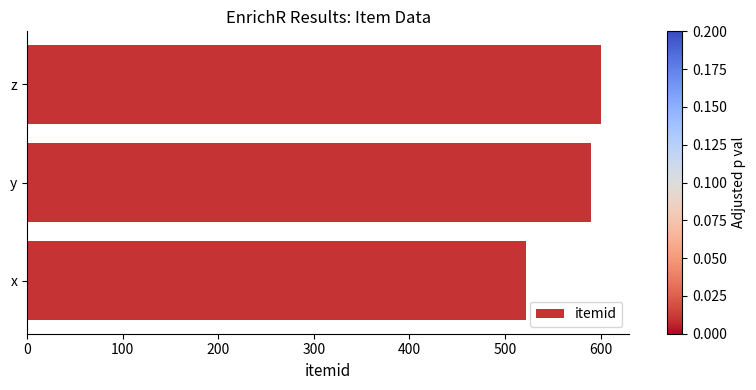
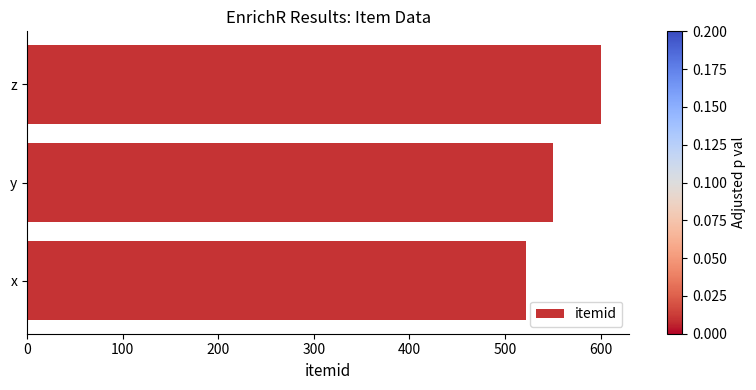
y: 590 -> 550
